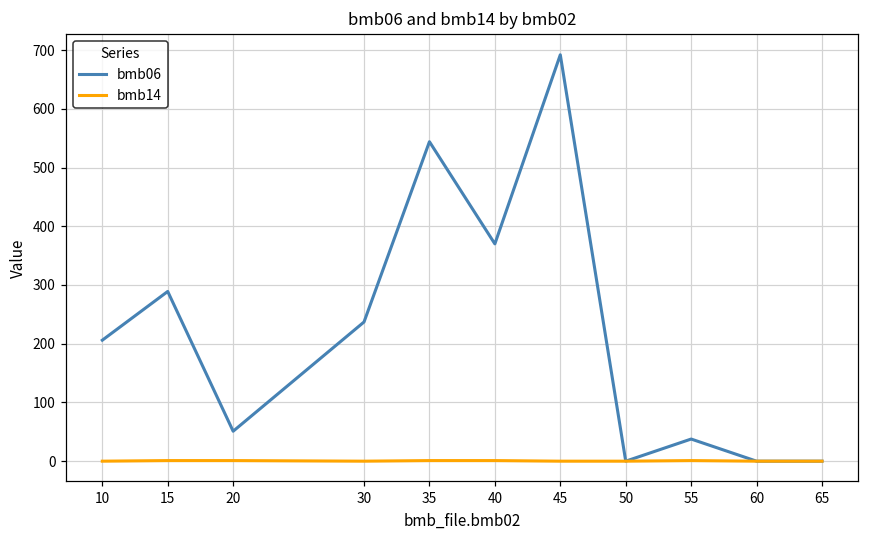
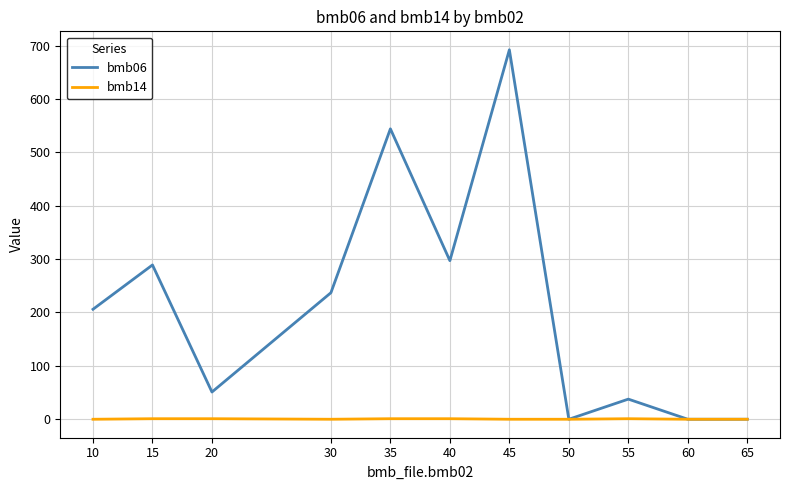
bmb06, 40: 370 -> 300
